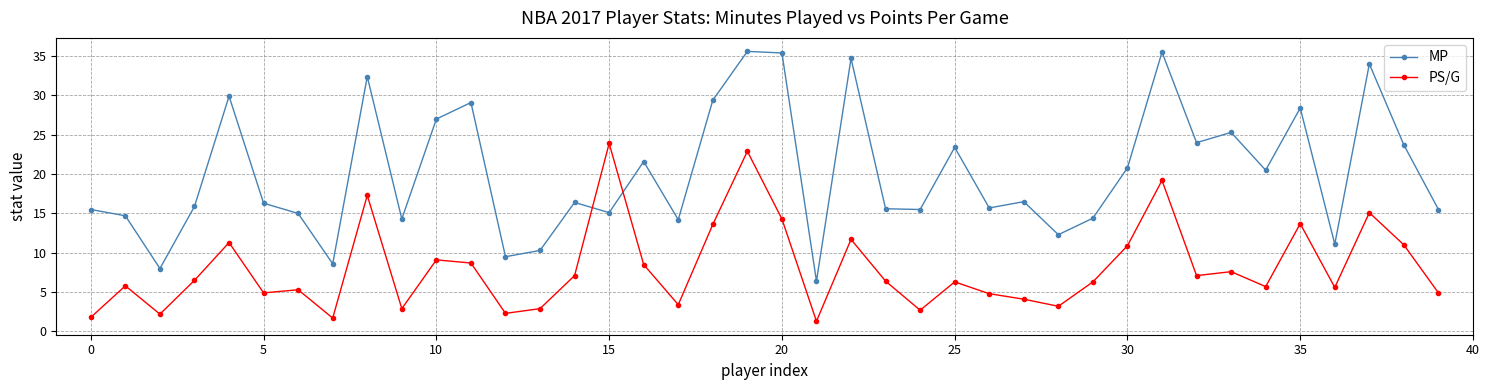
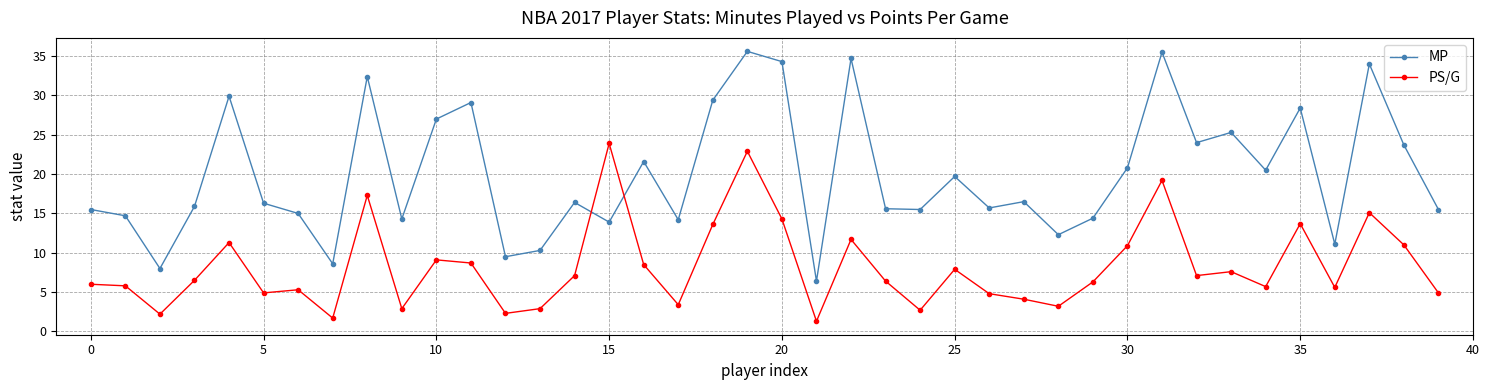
PS/G, 0: 2 -> 6
MP, 15: 15 -> 14
MP, 20: 35 -> 34
MP, 25: 23 -> 20
PS/G, 25: 6 -> 8
